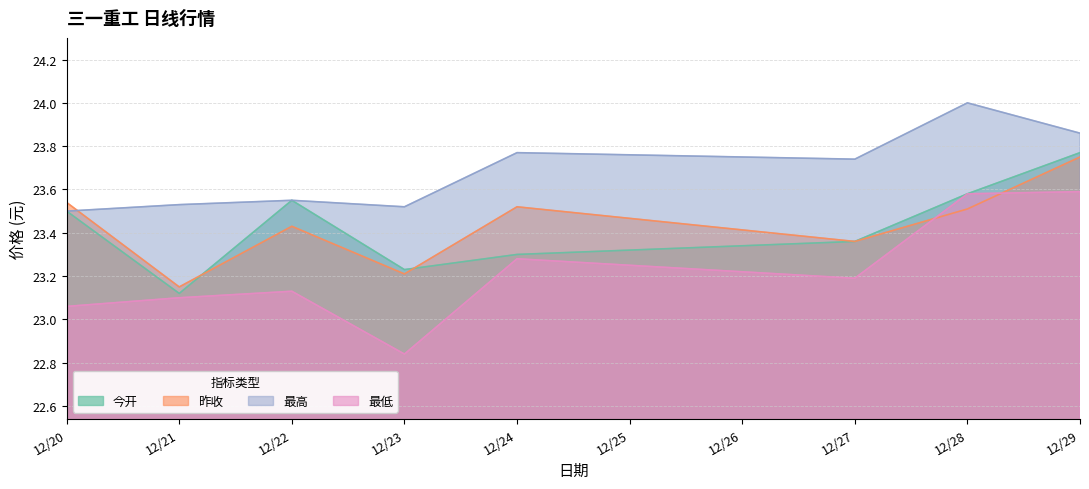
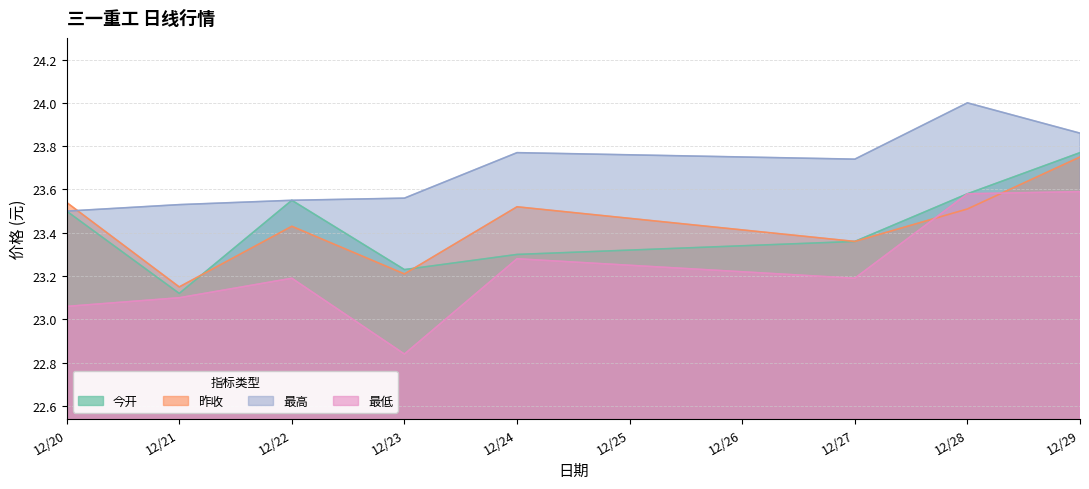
最低, 12/22: 23.13 -> 23.19
最高, 12/23: 23.52 -> 23.56
